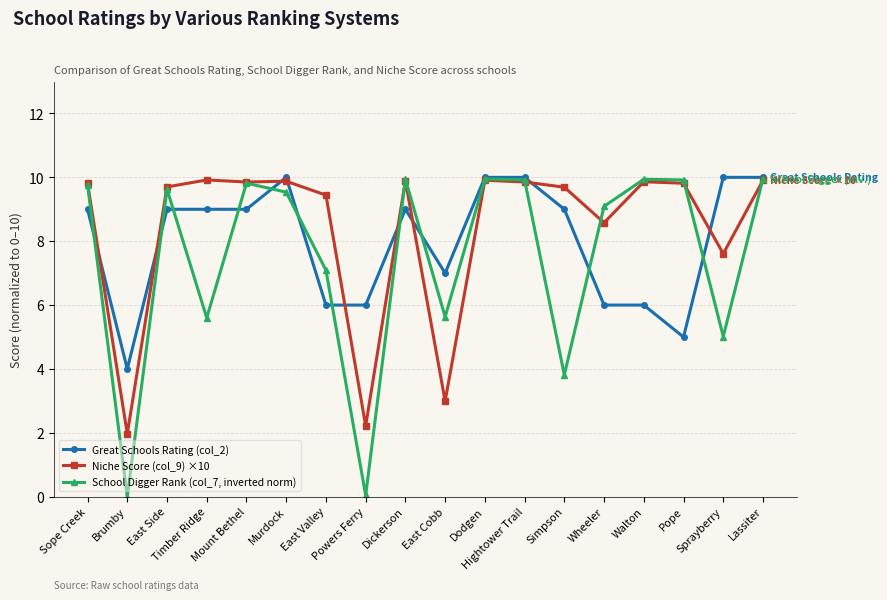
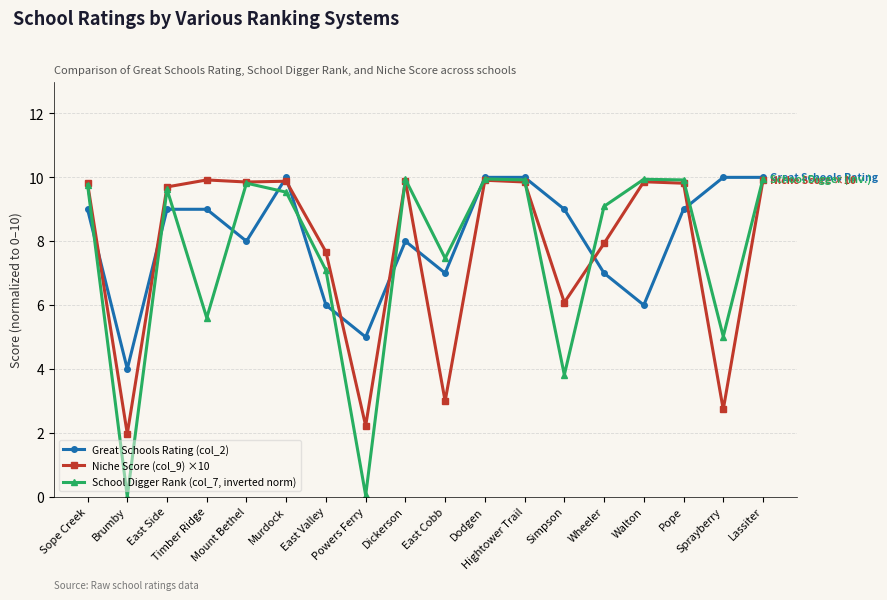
Great Schools Rating (col_2), Mount Bethel: 9 -> 8
Niche Score (col_9) ×10, East Valley: 9.4 -> 7.7
Great Schools Rating (col_2), Powers Ferry: 6 -> 5
Great Schools Rating (col_2), Dickerson: 9 -> 8
School Digger Rank (col_7, inverted norm), East Cobb: 5.6 -> 7.5
Niche Score (col_9) ×10, Simpson: 9.7 -> 6.1
Great Schools Rating (col_2), Wheeler: 6 -> 7
Niche Score (col_9) ×10, Wheeler: 8.6 -> 7.9
Great Schools Rating (col_2), Pope: 5 -> 9
Niche Score (col_9) ×10, Sprayberry: 7.6 -> 2.7
